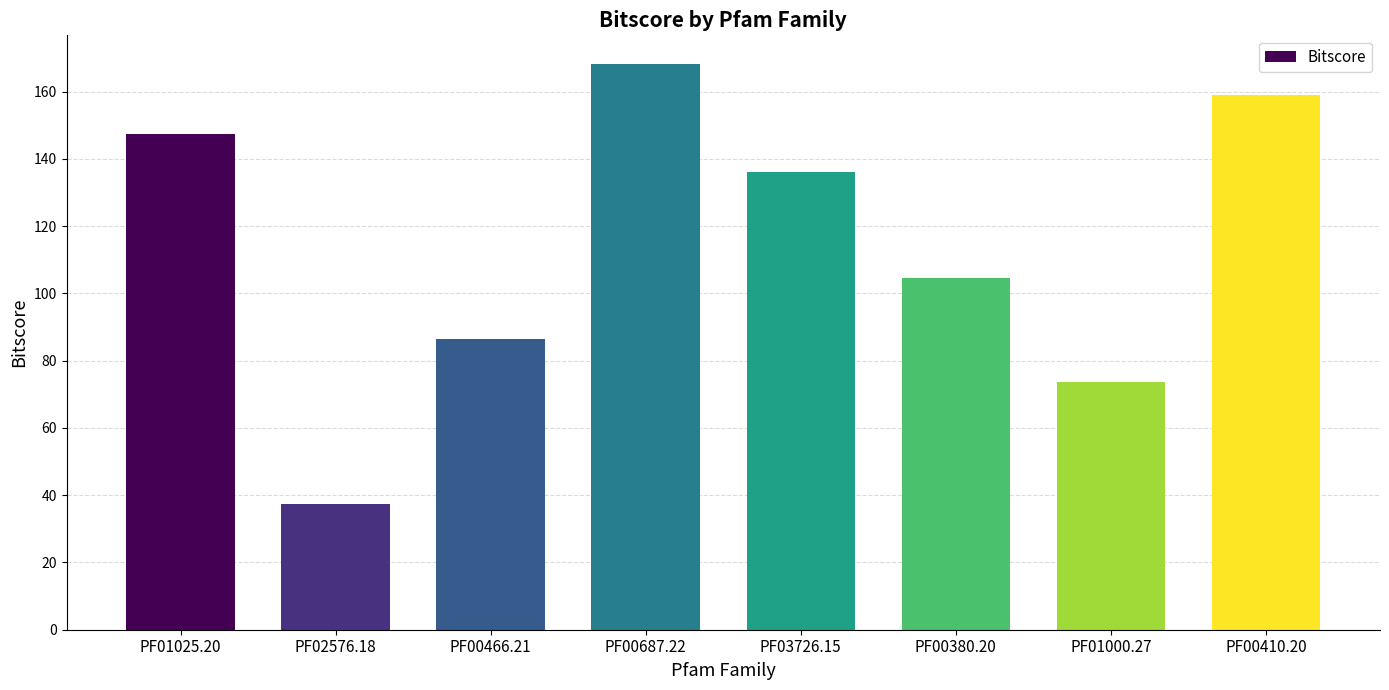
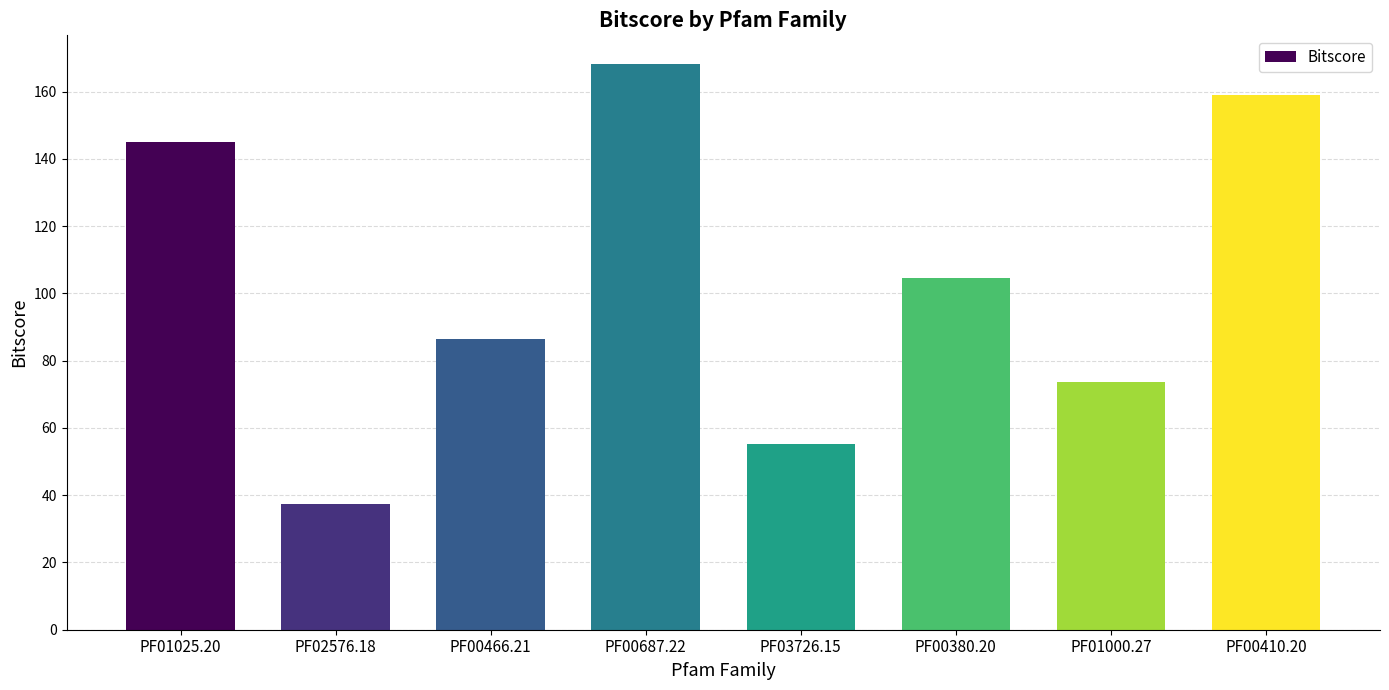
PF01025.20: 147 -> 145
PF03726.15: 136 -> 55
